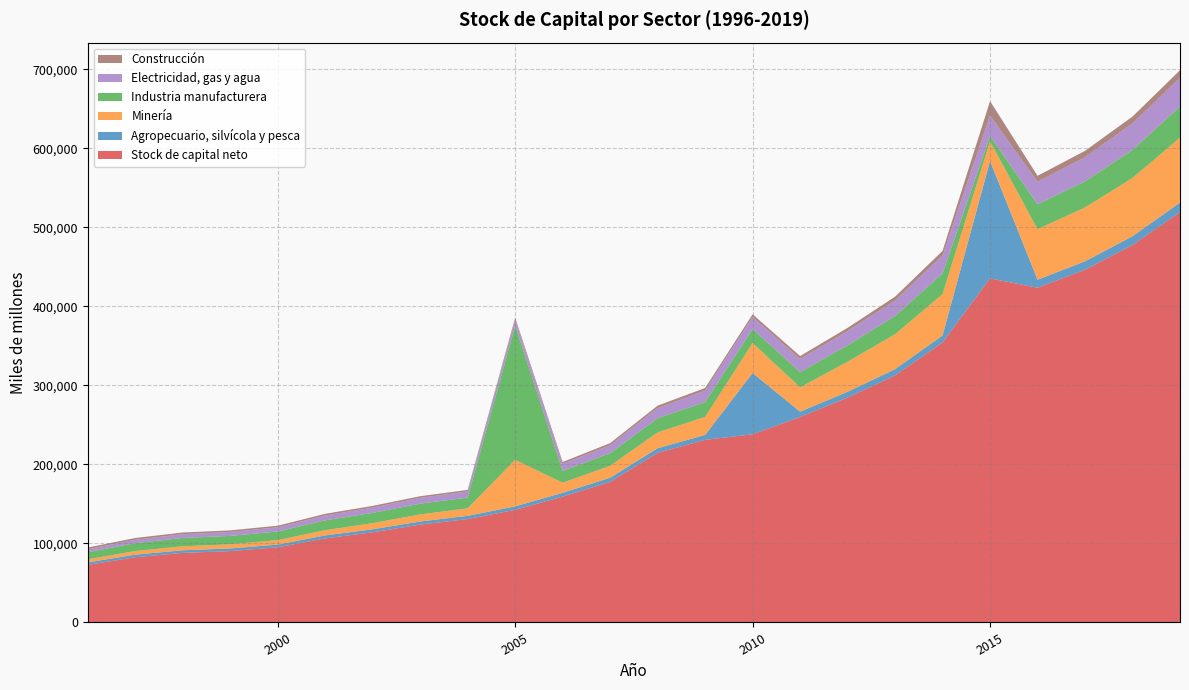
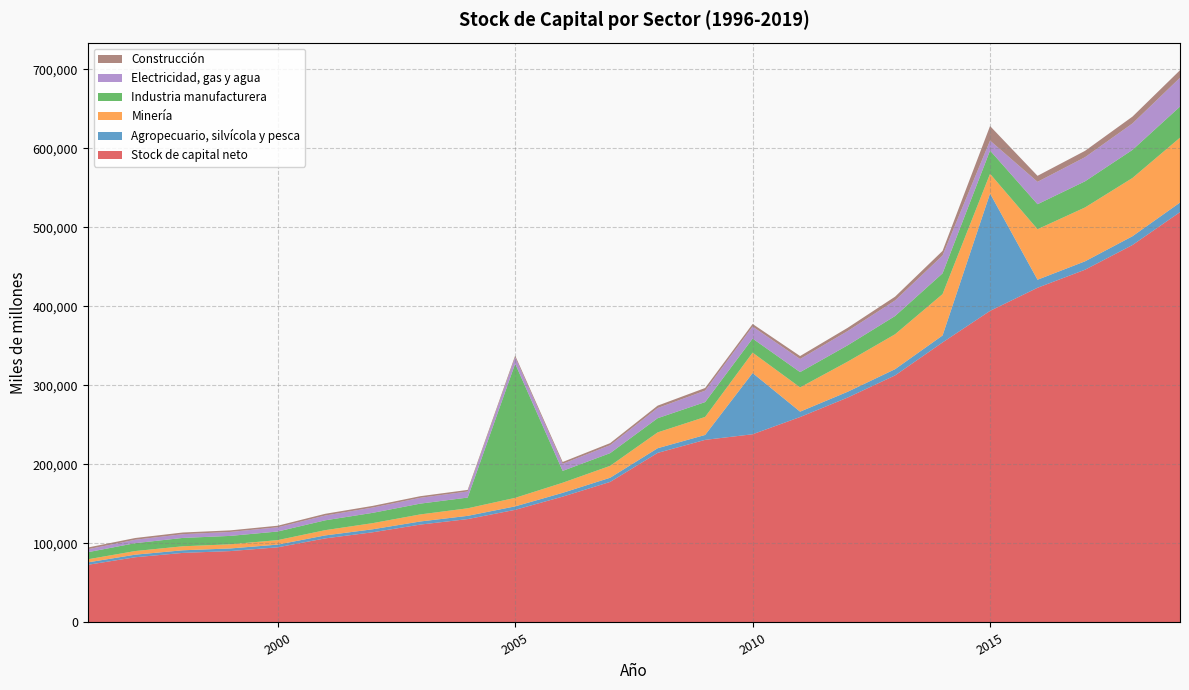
Minería, 2005: 60,000 -> 10,000
Minería, 2010: 40,000 -> 30,000
Stock de capital neto, 2015: 440,000 -> 390,000
Industria manufacturera, 2015: 10,000 -> 30,000
Electricidad, gas y agua, 2015: 30,000 -> 10,000
